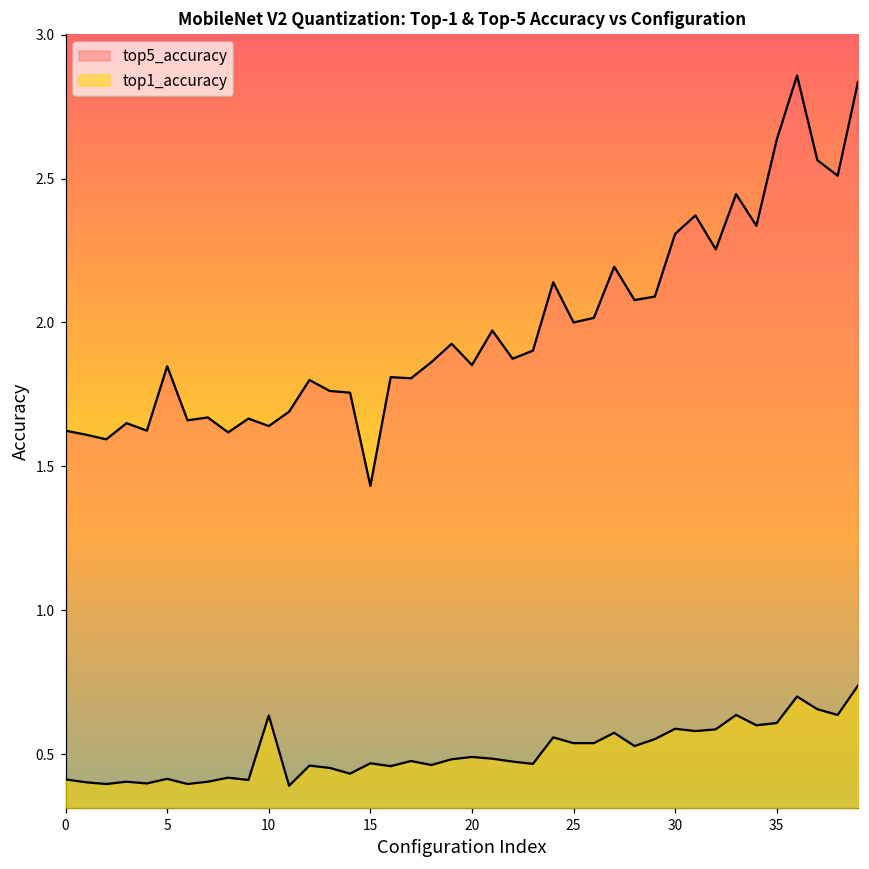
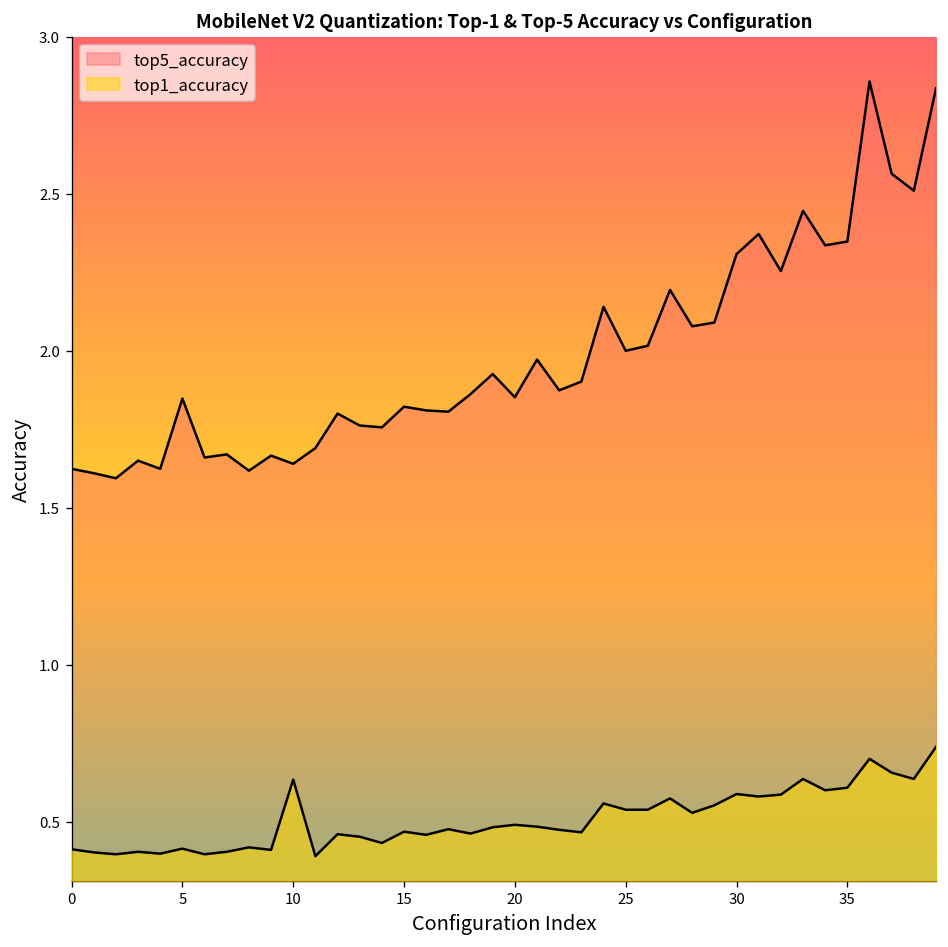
top5_accuracy, 15: 1.43 -> 1.82
top5_accuracy, 35: 2.64 -> 2.35
